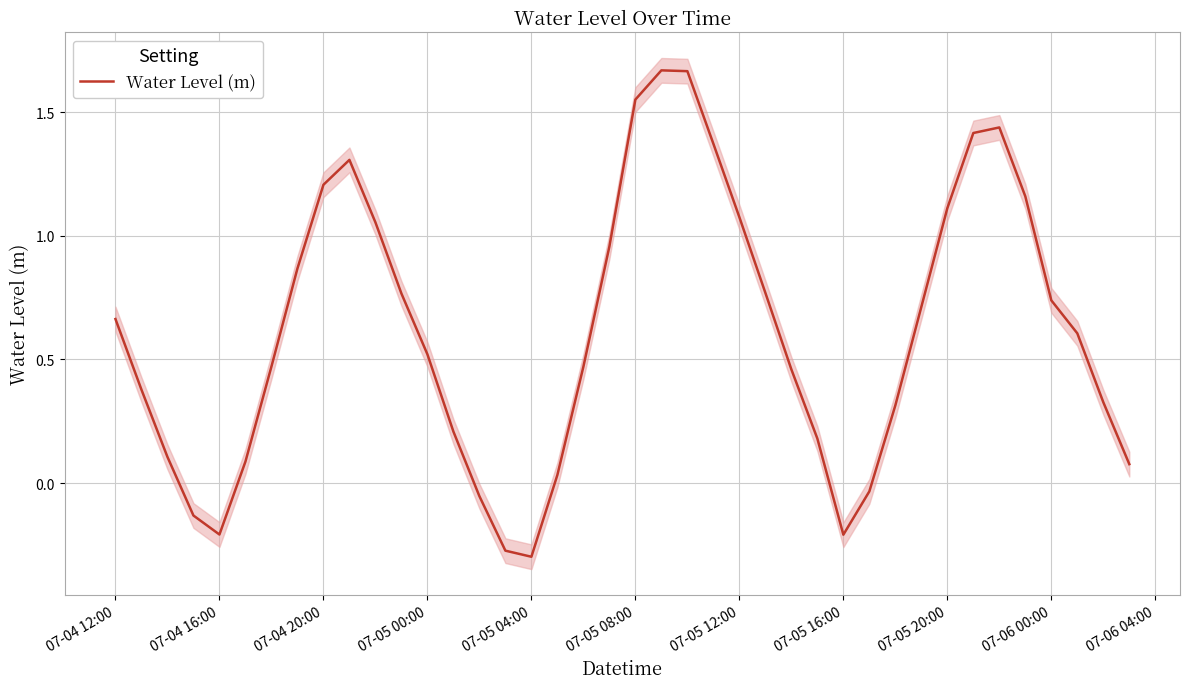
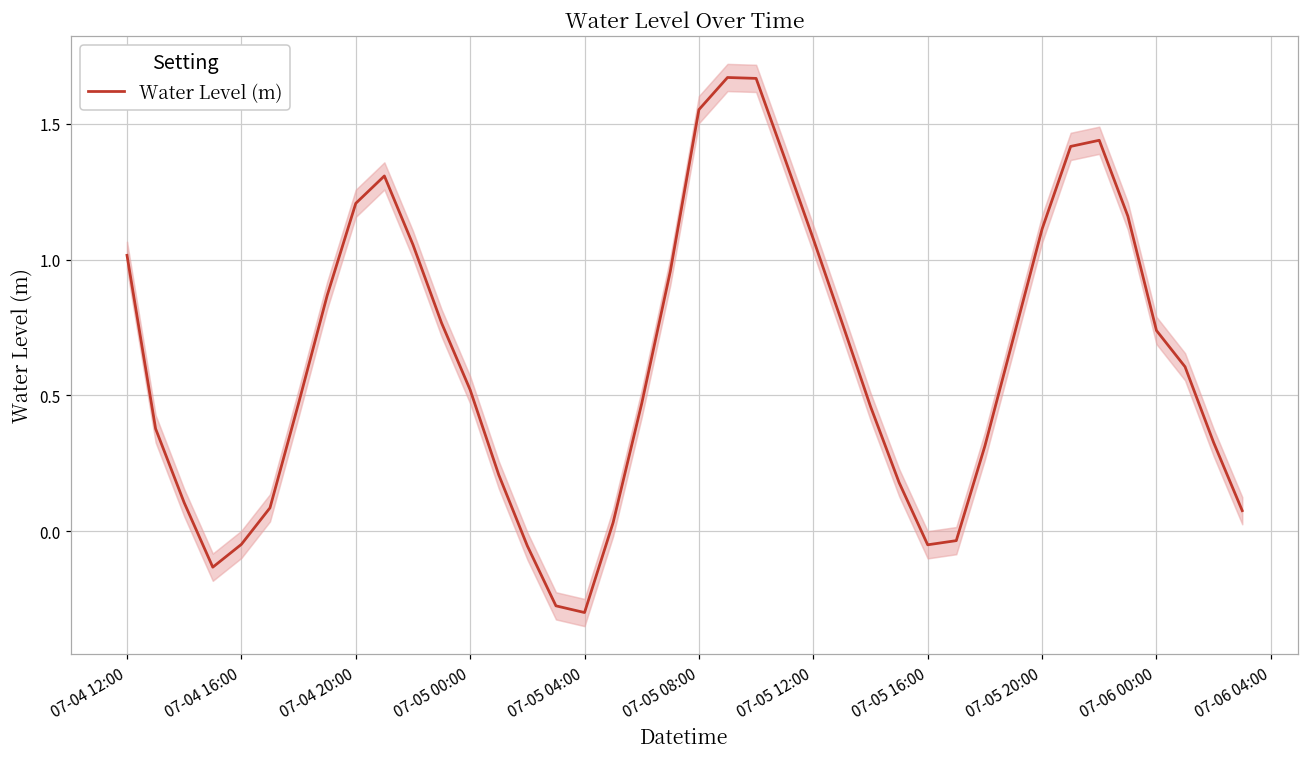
Water Level (m), 07-04 12:00: 0.66 -> 1.02
Water Level (m), 07-04 16:00: -0.21 -> -0.05
Water Level (m), 07-05 16:00: -0.21 -> -0.05
